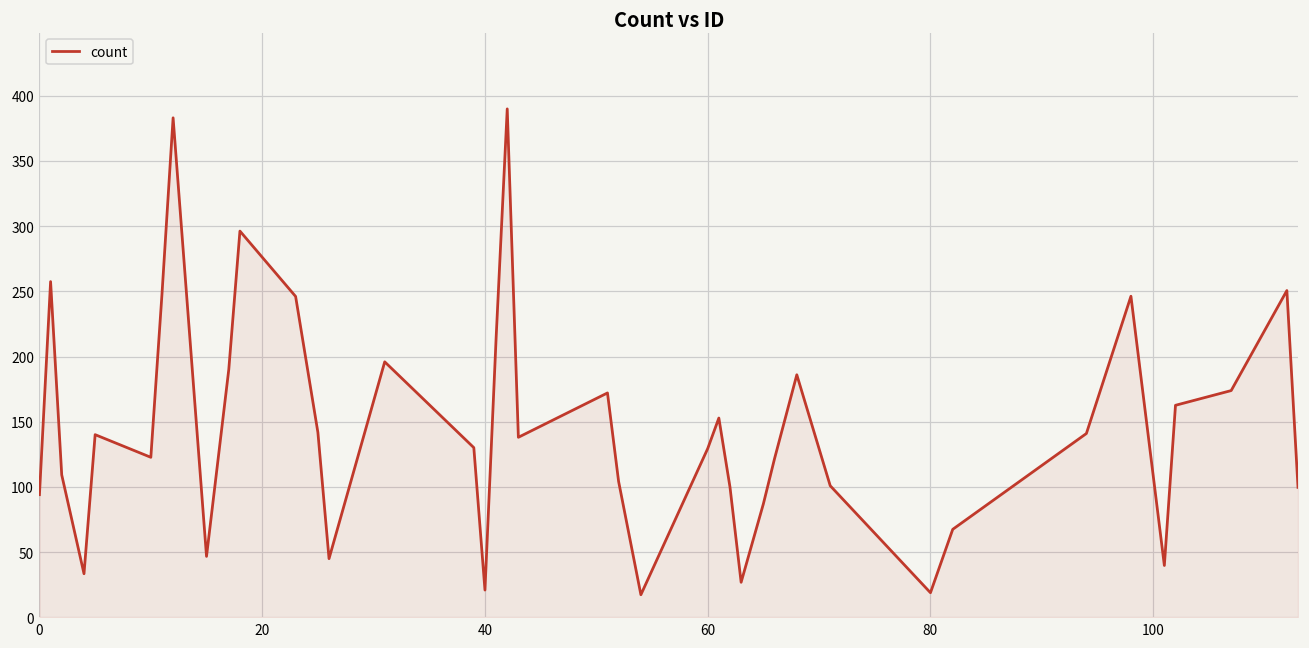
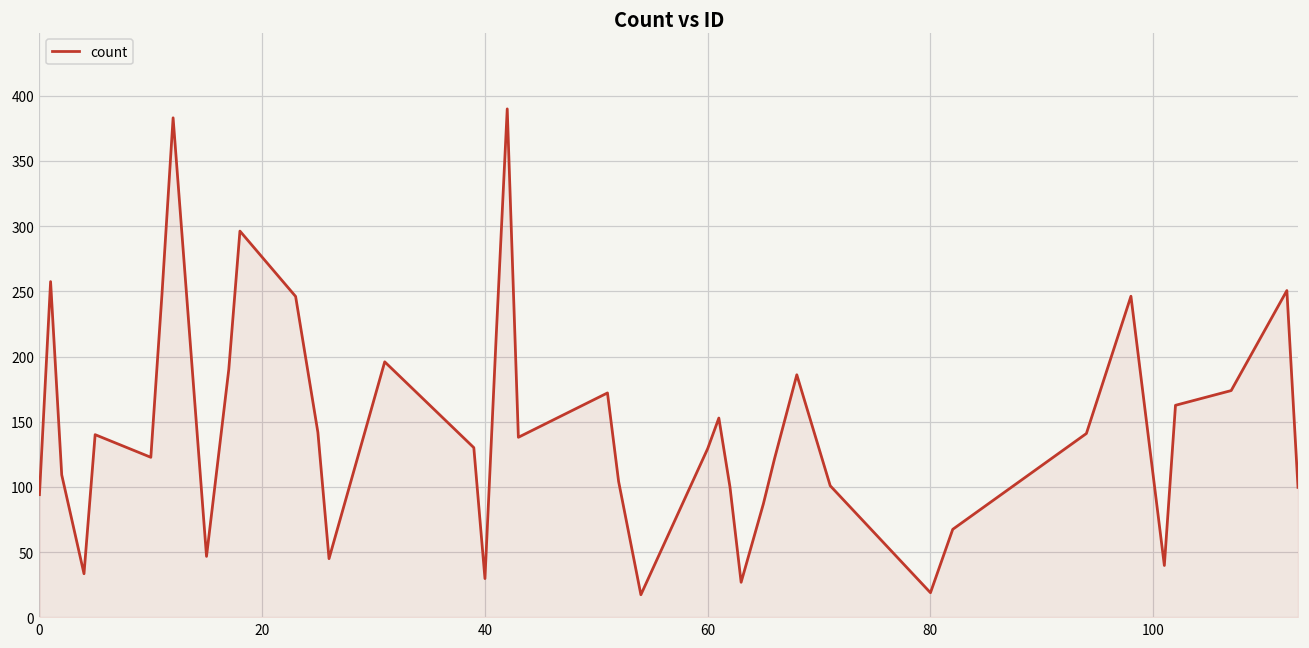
40: 21 -> 30
